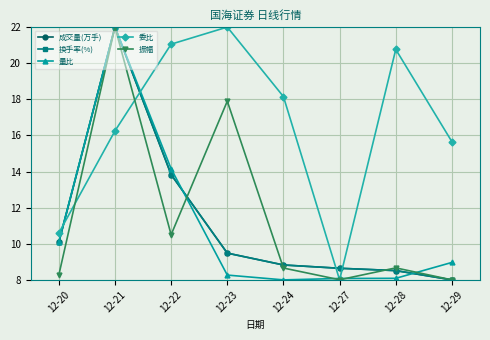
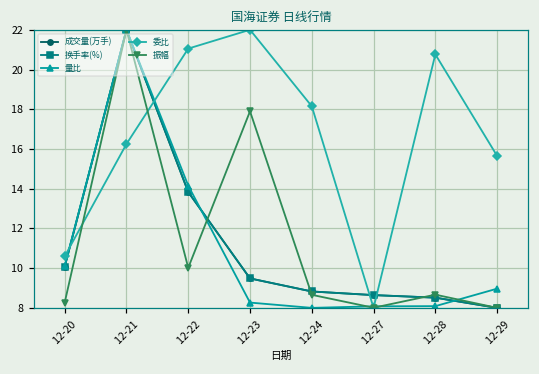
振幅, 12-22: 10.5 -> 10.0
